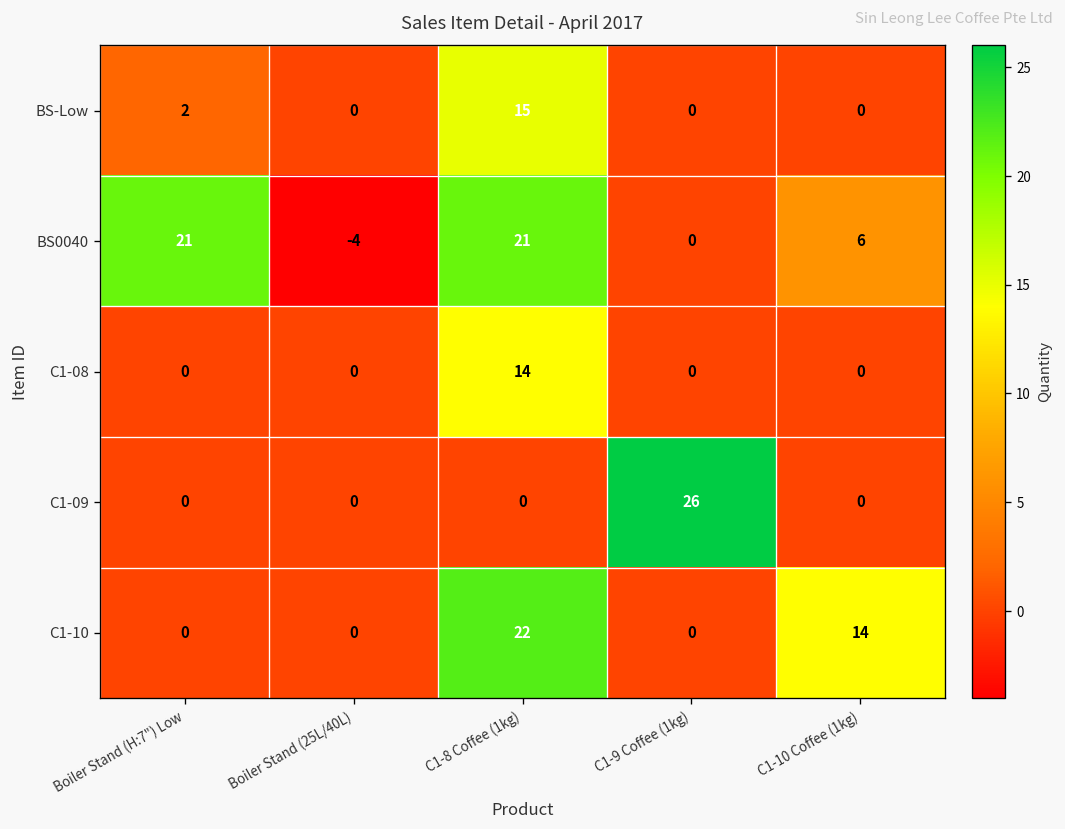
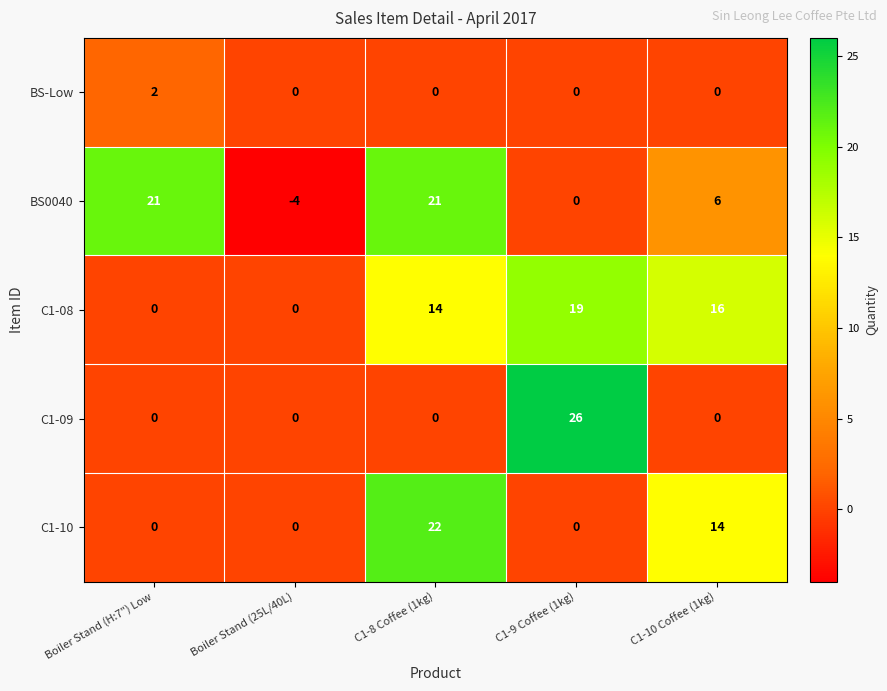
BS-Low, C1-8 Coffee (1kg): 15 -> 0
C1-08, C1-9 Coffee (1kg): 0 -> 19
C1-08, C1-10 Coffee (1kg): 0 -> 16
